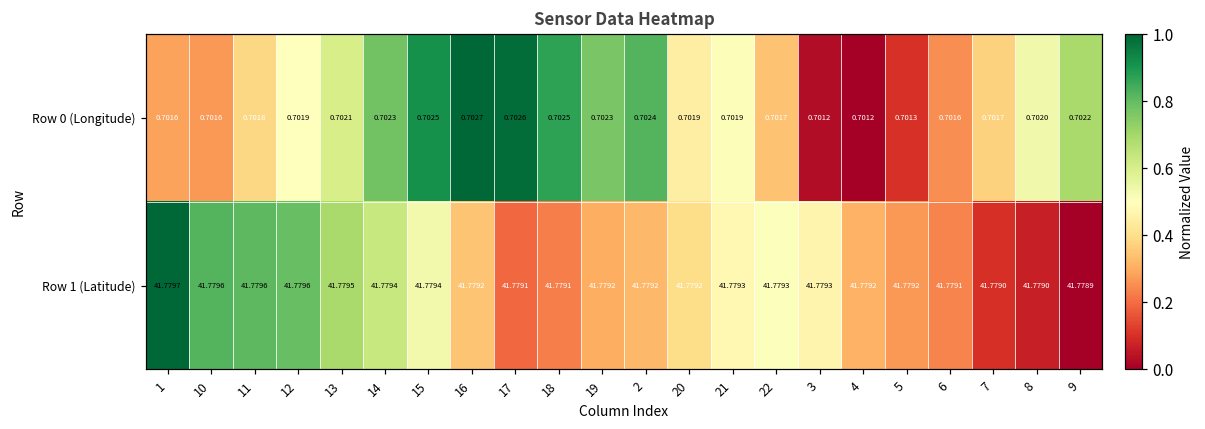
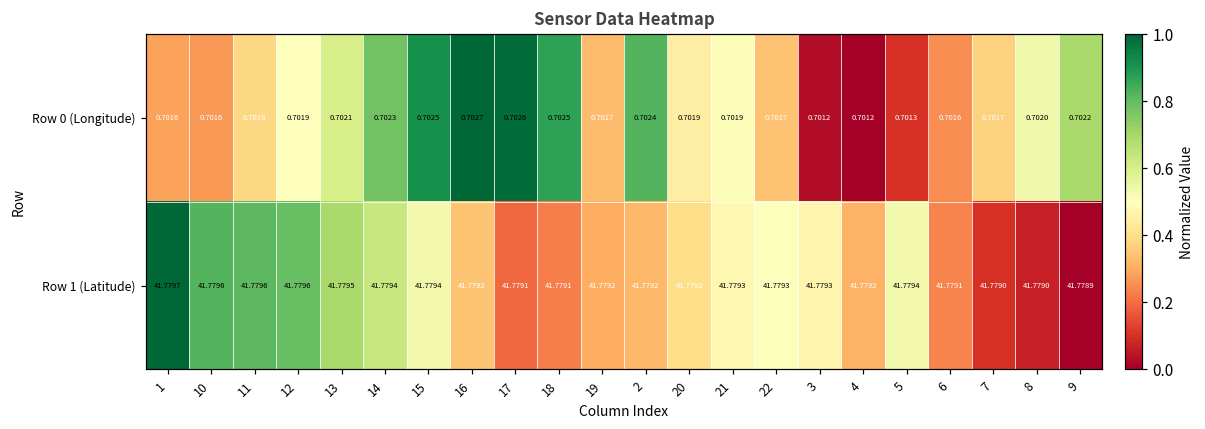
Row 0 (Longitude), 19: 0.7023 -> 0.7017
Row 1 (Latitude), 5: 41.7792 -> 41.7794
